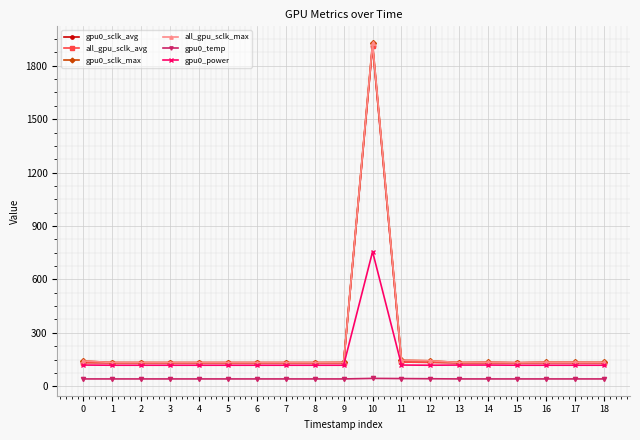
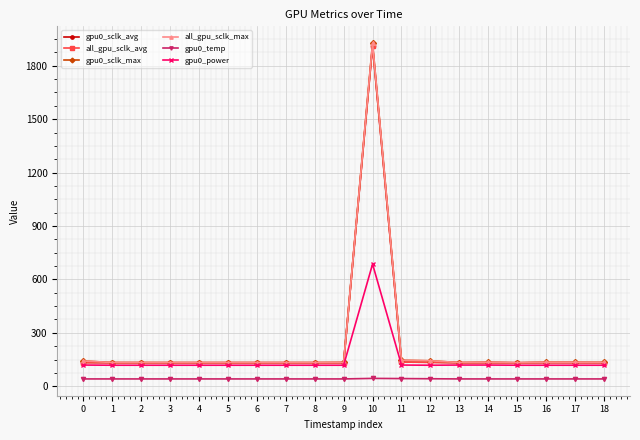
gpu0_power, 10: 760 -> 690
